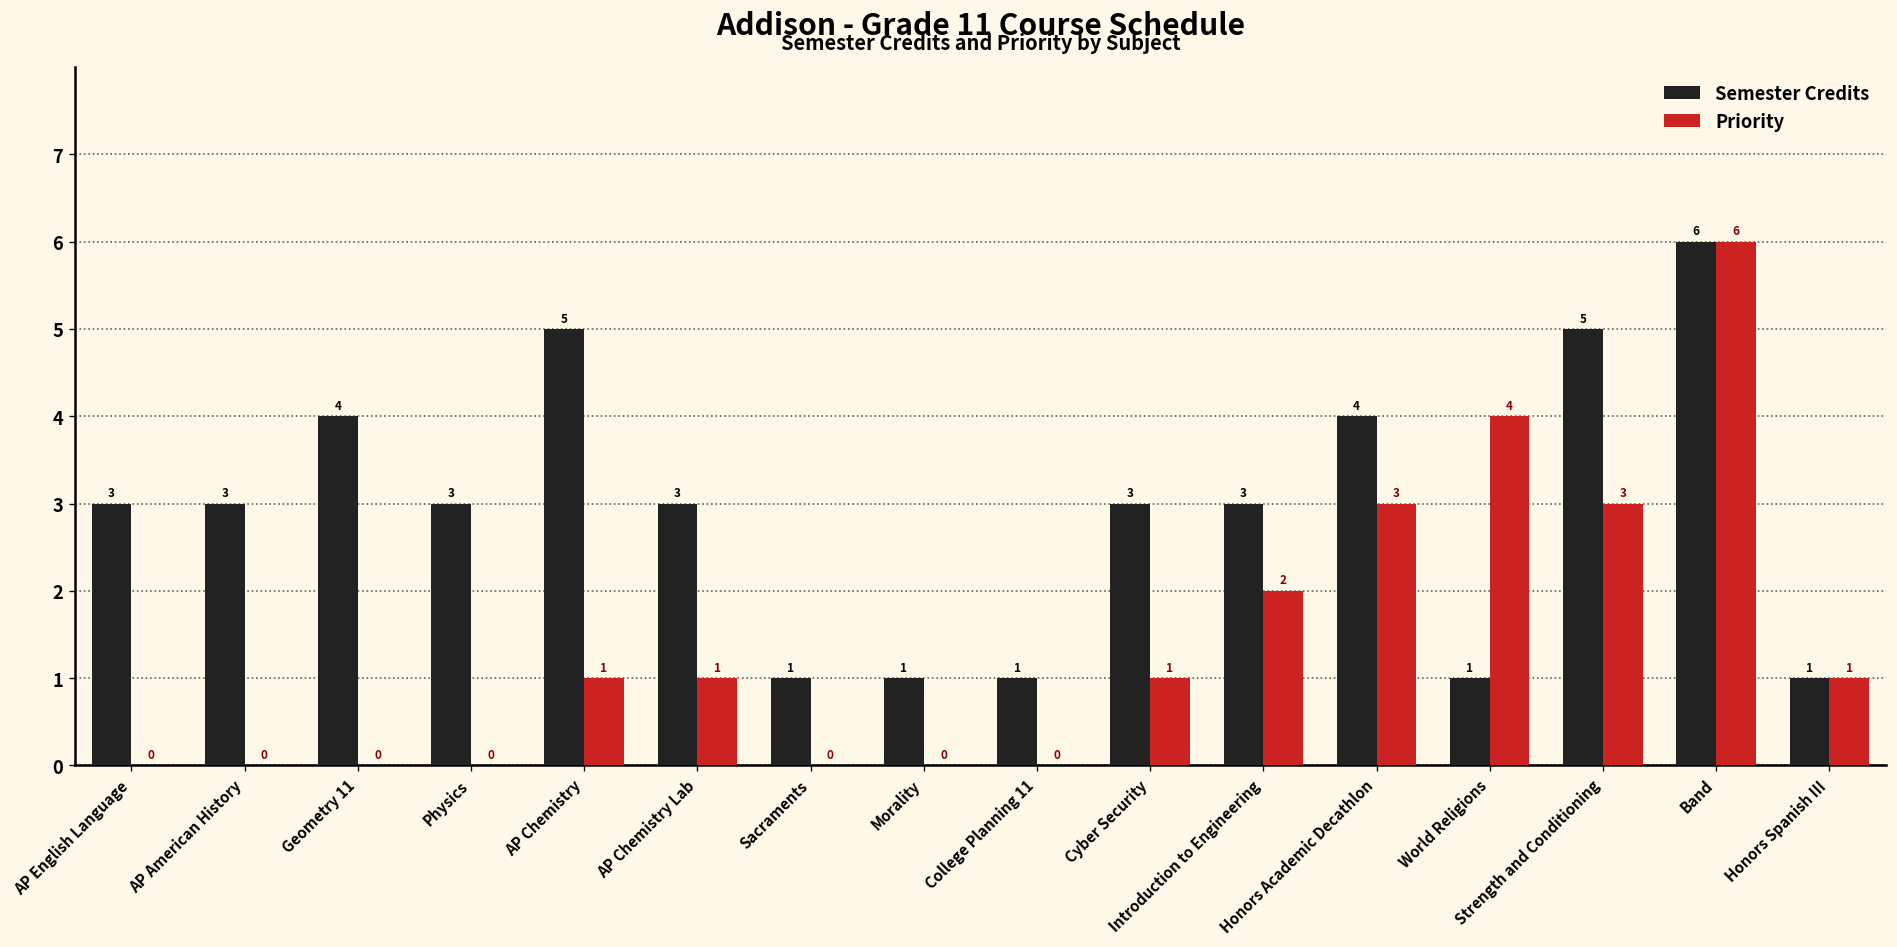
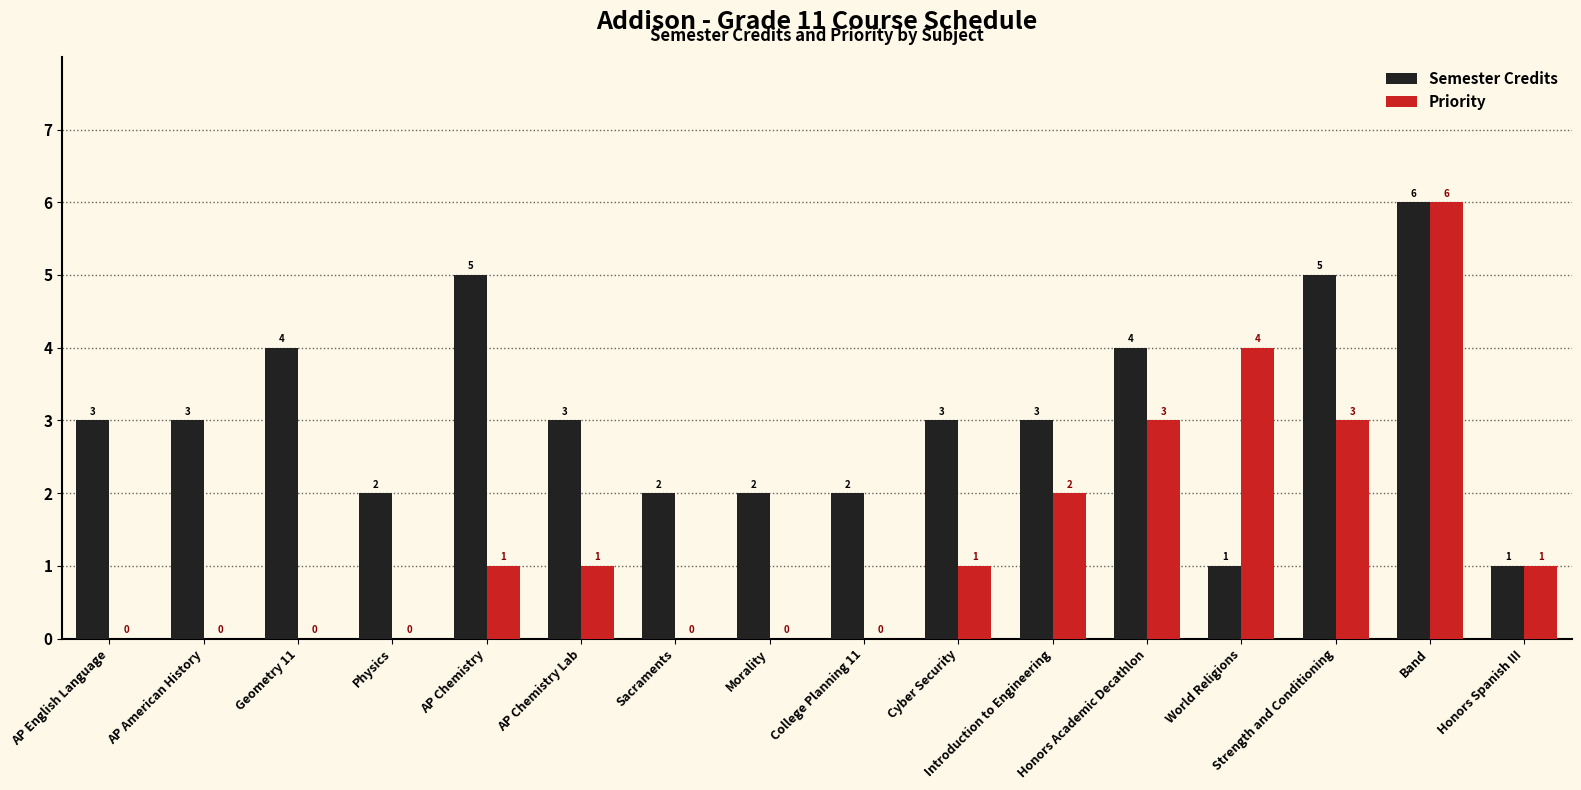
Semester Credits, Physics: 3 -> 2
Semester Credits, Sacraments: 1 -> 2
Semester Credits, Morality: 1 -> 2
Semester Credits, College Planning 11: 1 -> 2
